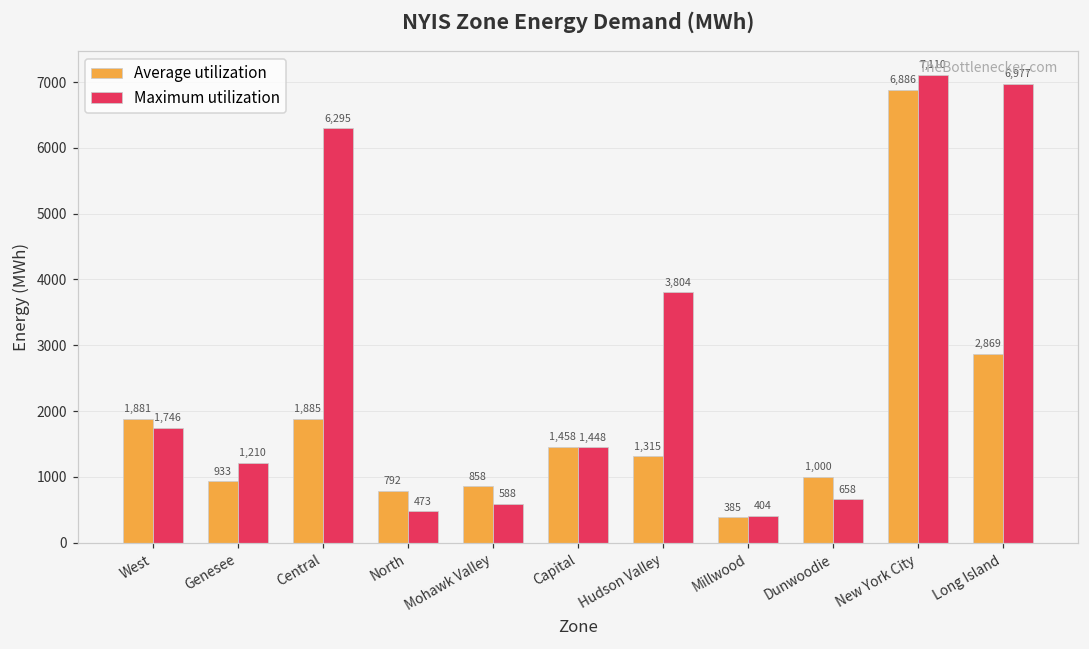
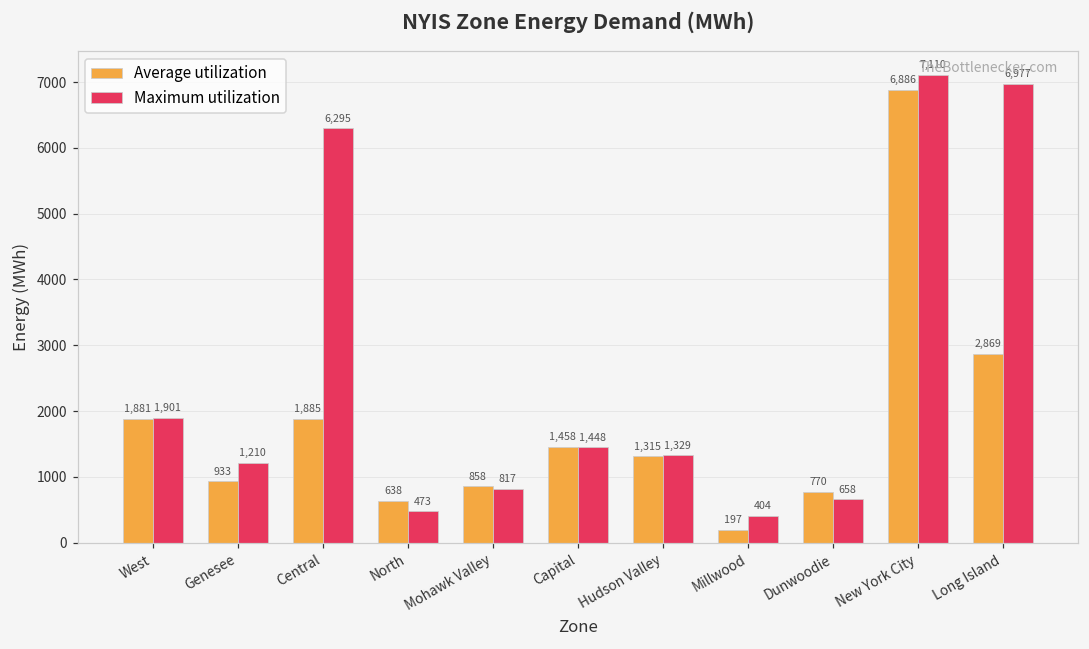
Maximum utilization, West: 1,746 -> 1,901
Average utilization, North: 792 -> 638
Maximum utilization, Mohawk Valley: 588 -> 817
Maximum utilization, Hudson Valley: 3,804 -> 1,329
Average utilization, Millwood: 385 -> 197
Average utilization, Dunwoodie: 1,000 -> 770
